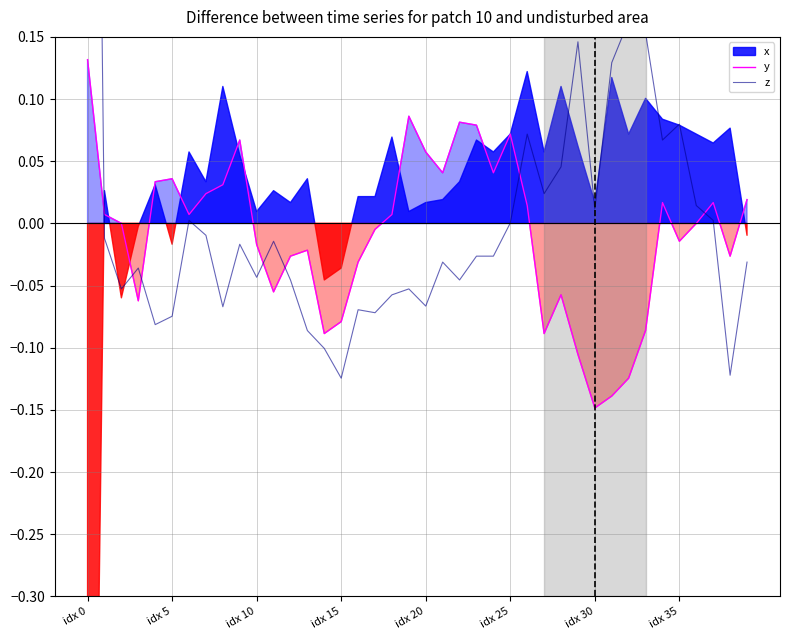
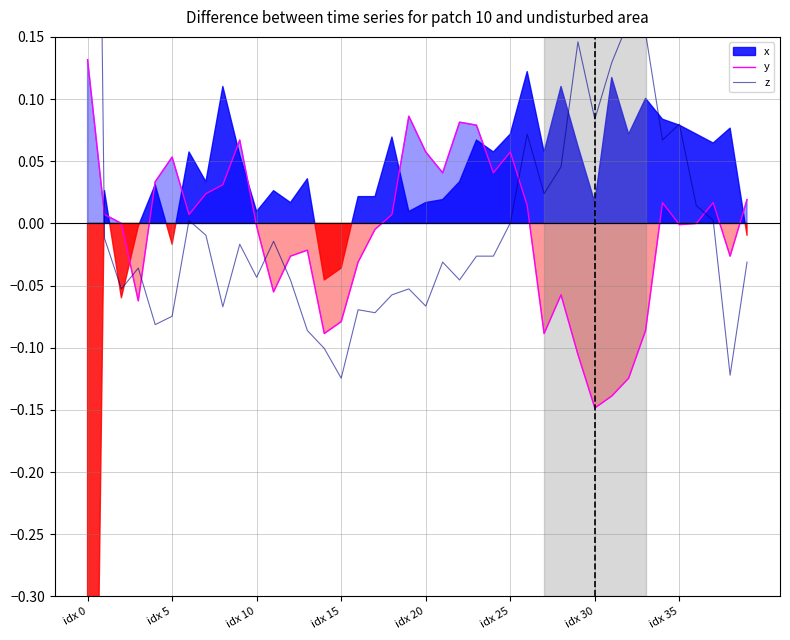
y, idx 5: 0.036 -> 0.053
y, idx 10: -0.017 -> -0.002
y, idx 25: 0.072 -> 0.057
z, idx 30: 0.011 -> 0.084
y, idx 35: -0.014 -> -0.001
